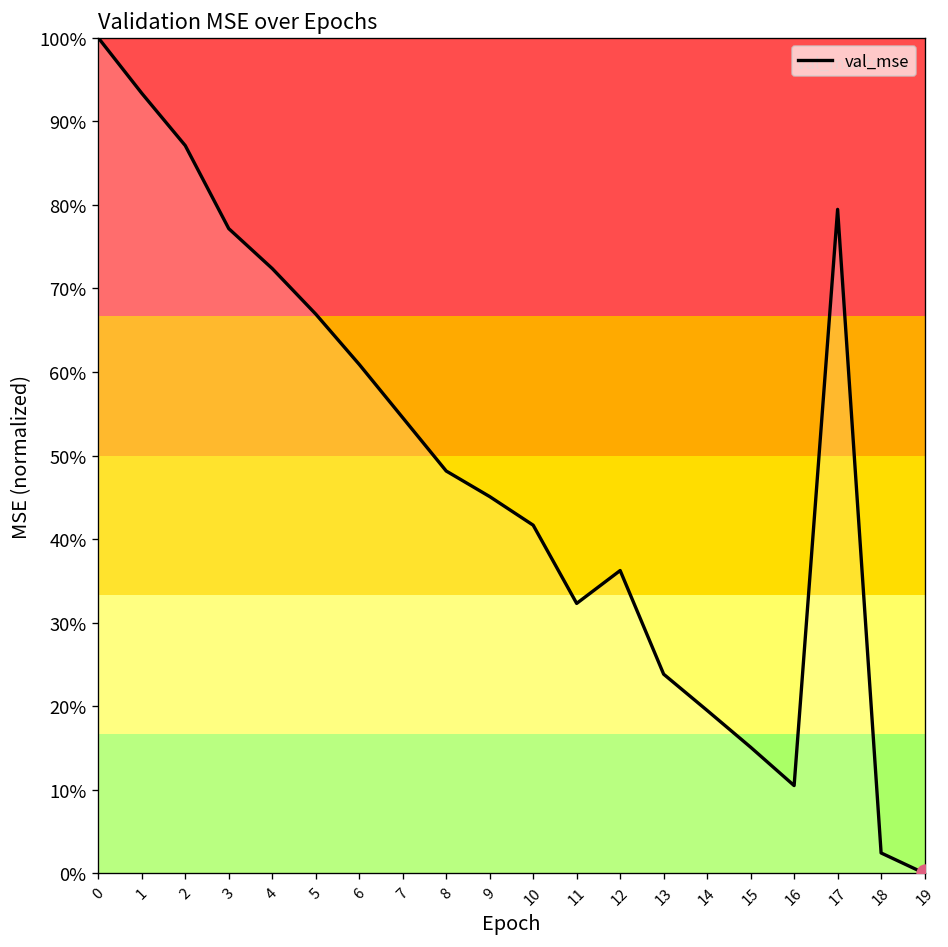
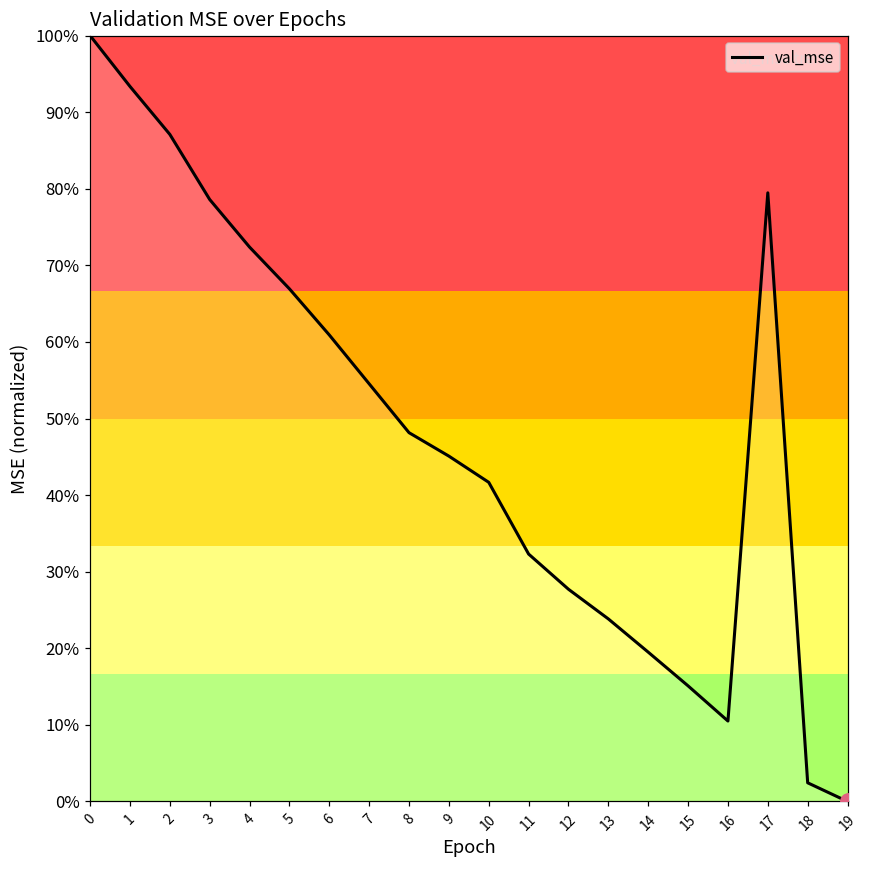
val_mse, 3: 77% -> 79%
val_mse, 12: 36% -> 28%
